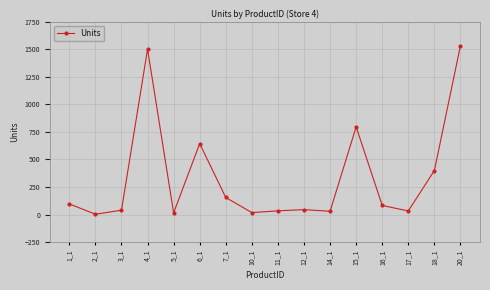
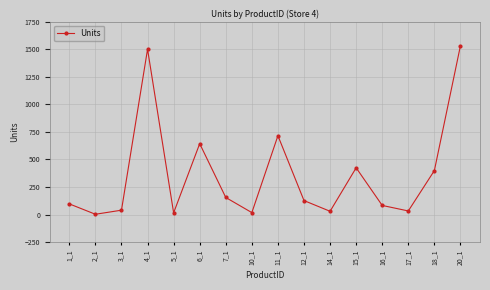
11_1: 30 -> 720
12_1: 50 -> 130
15_1: 800 -> 420
